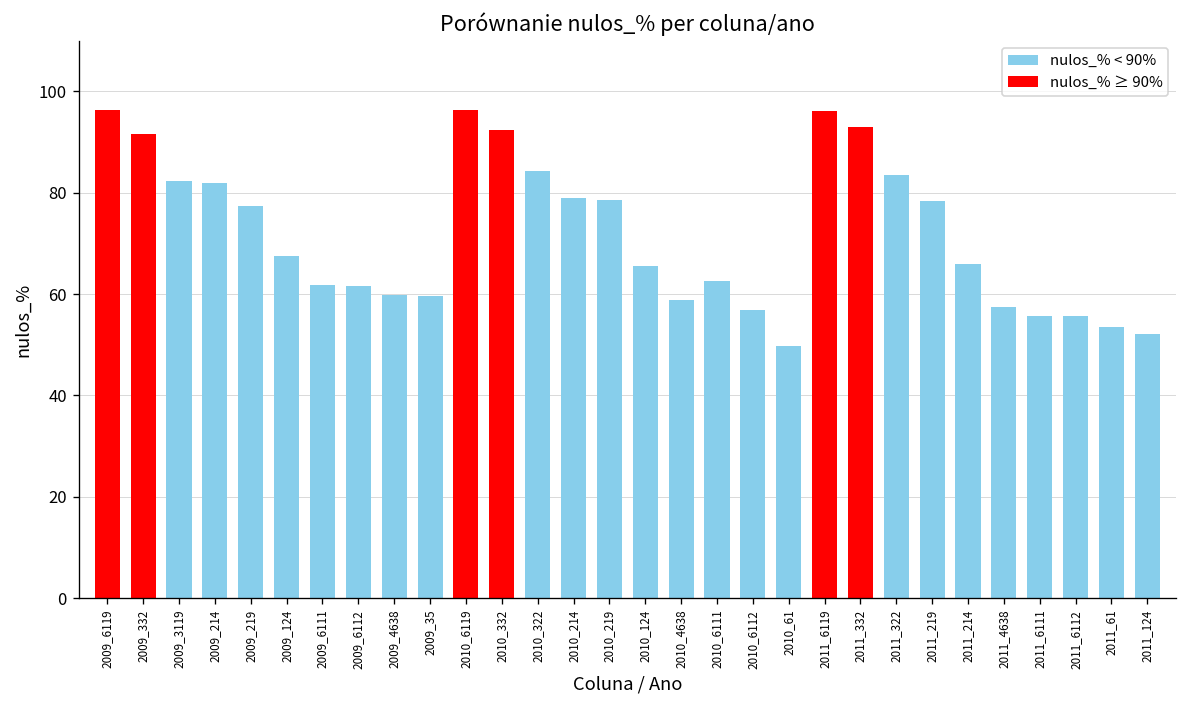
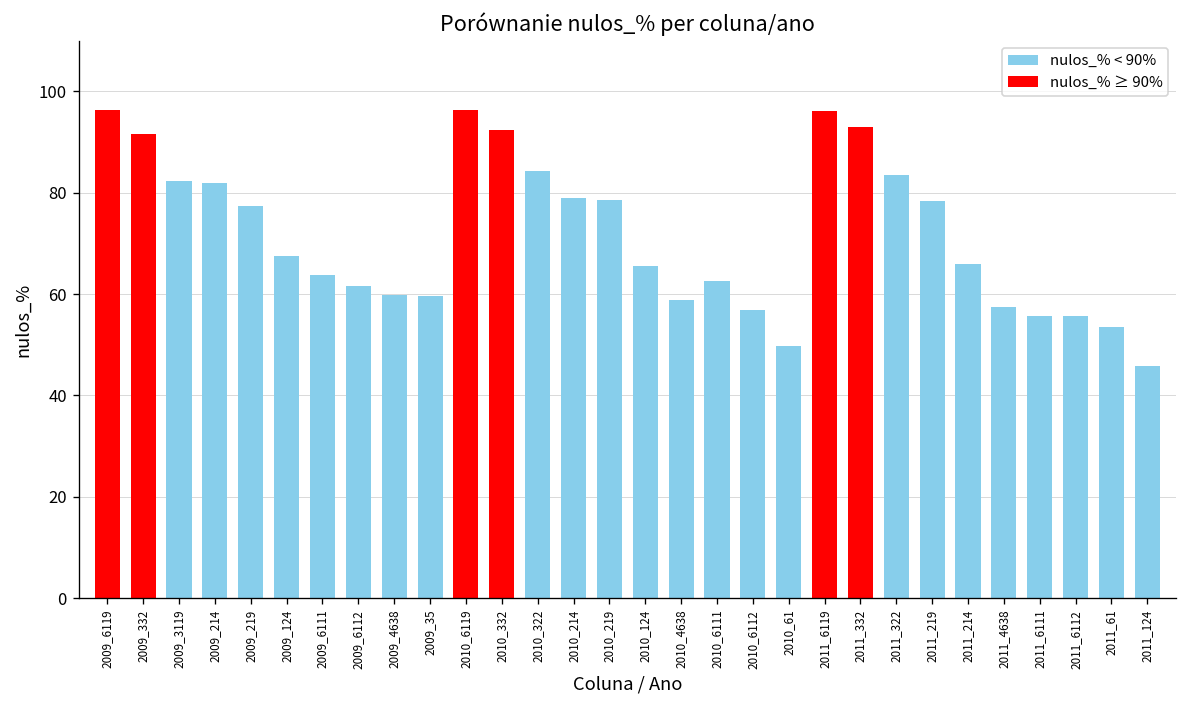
2009_6111: 62 -> 64
2011_124: 52 -> 46
